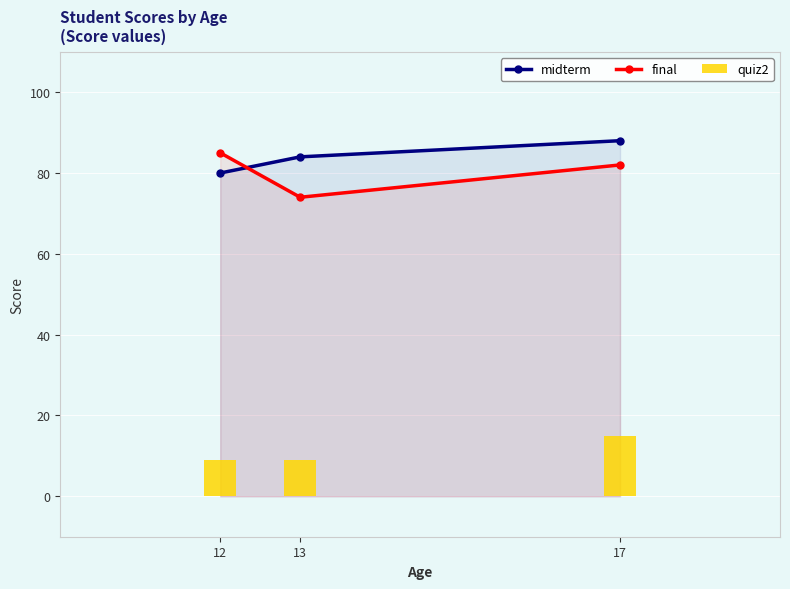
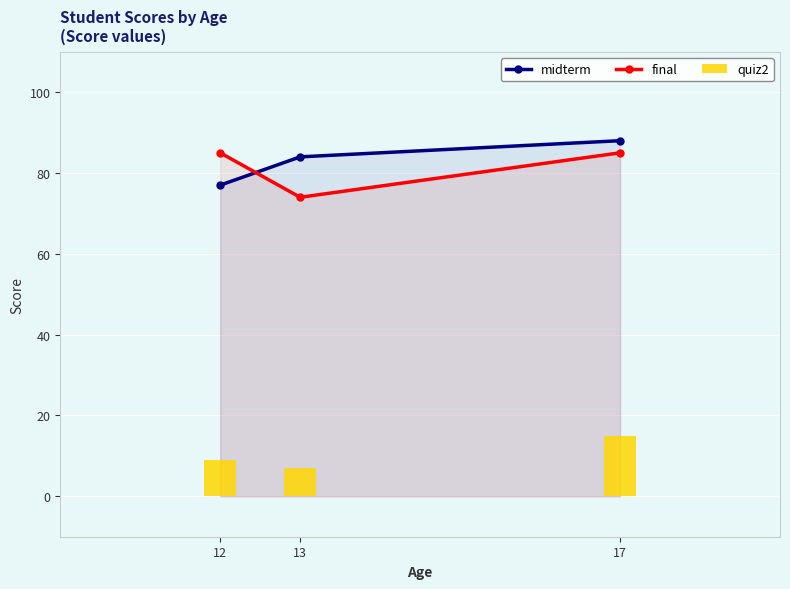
midterm, 12: 80 -> 77
quiz2, 13: 9 -> 7
final, 17: 82 -> 85
